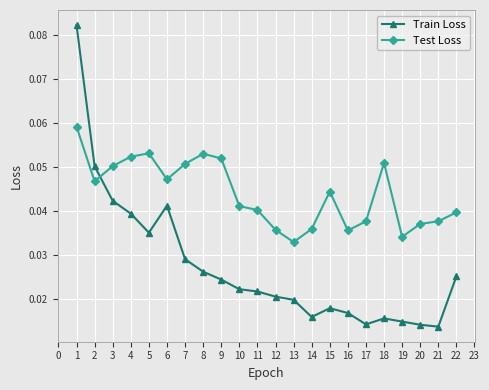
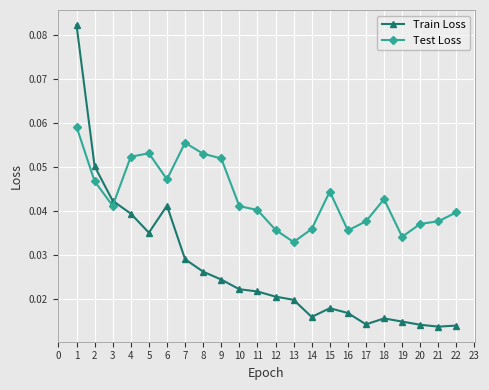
Test Loss, 3: 0.050 -> 0.041
Test Loss, 7: 0.051 -> 0.055
Test Loss, 18: 0.051 -> 0.043
Train Loss, 22: 0.025 -> 0.014
